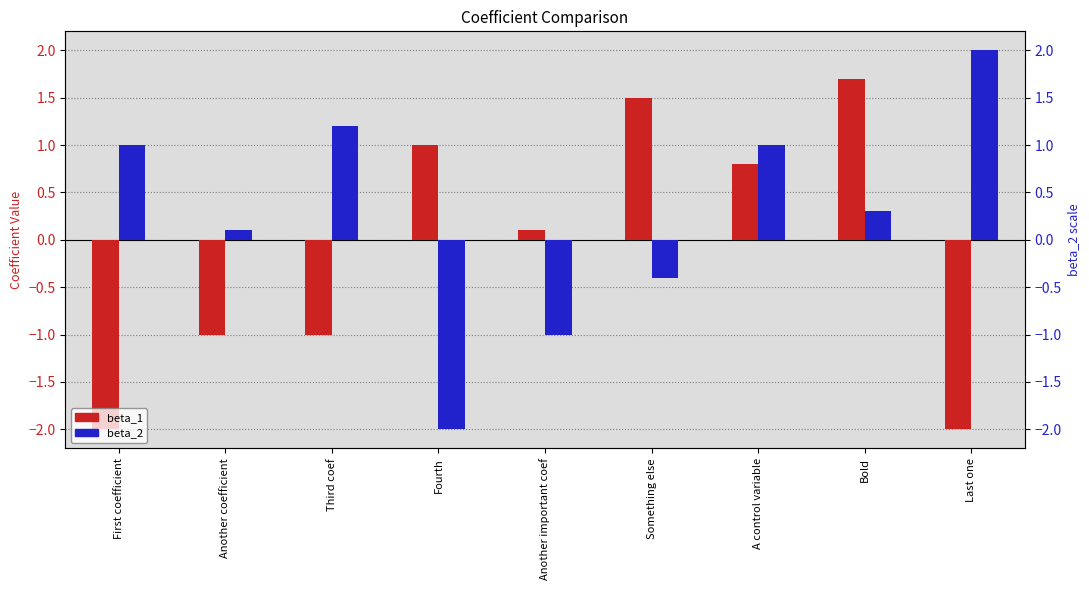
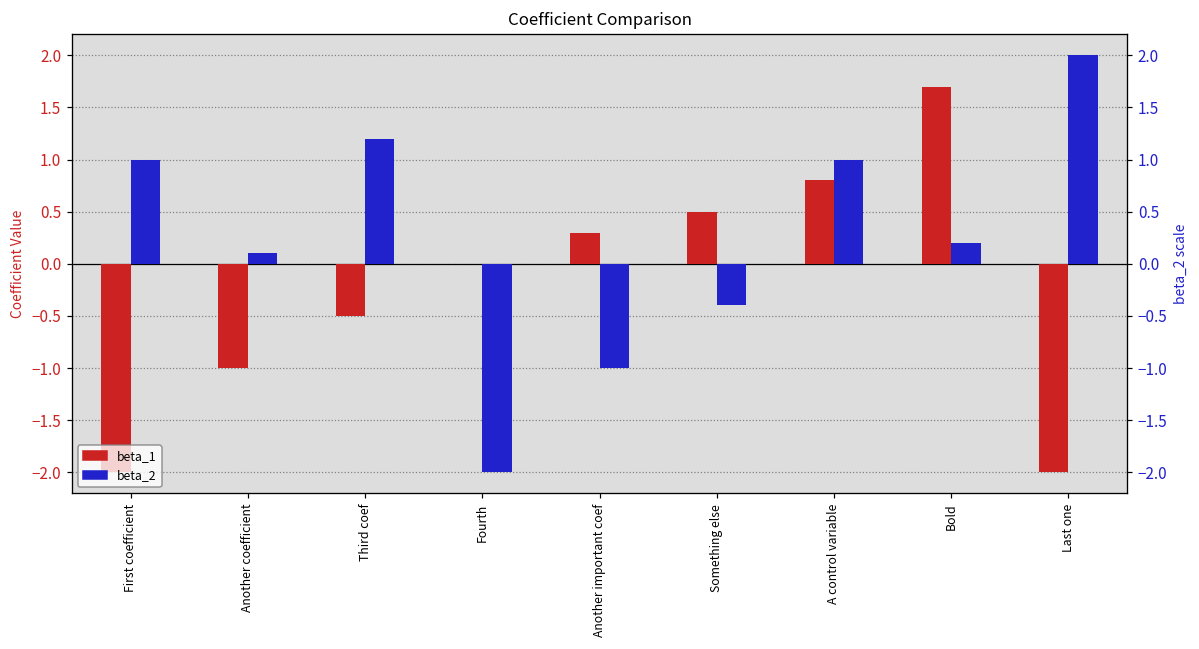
beta_1, Third coef: -1.0 -> -0.5
beta_1, Fourth: 1 -> 0
beta_1, Another important coef: 0.1 -> 0.3
beta_1, Something else: 1.5 -> 0.5
beta_2, Bold: 0.3 -> 0.2
